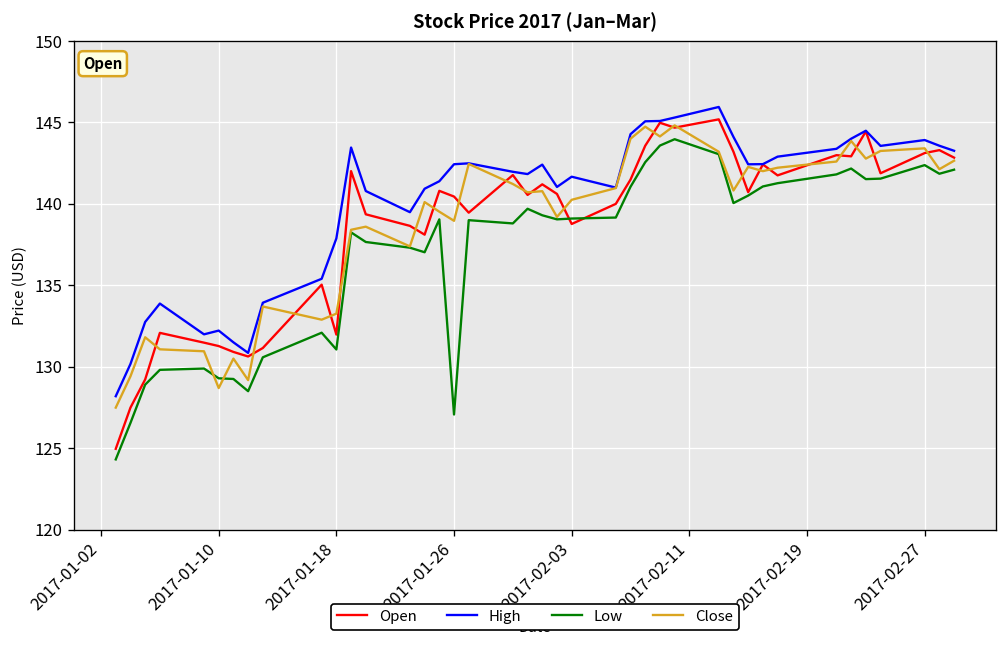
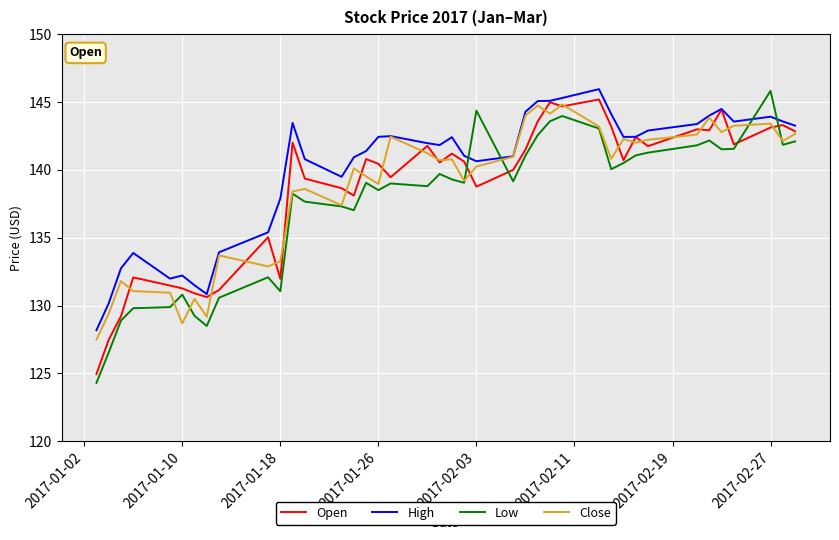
Low, 2017-01-10: 129.3 -> 130.8
Low, 2017-01-26: 127.1 -> 138.5
High, 2017-02-03: 141.7 -> 140.6
Low, 2017-02-03: 139.1 -> 144.4
Low, 2017-02-27: 142.4 -> 145.8
